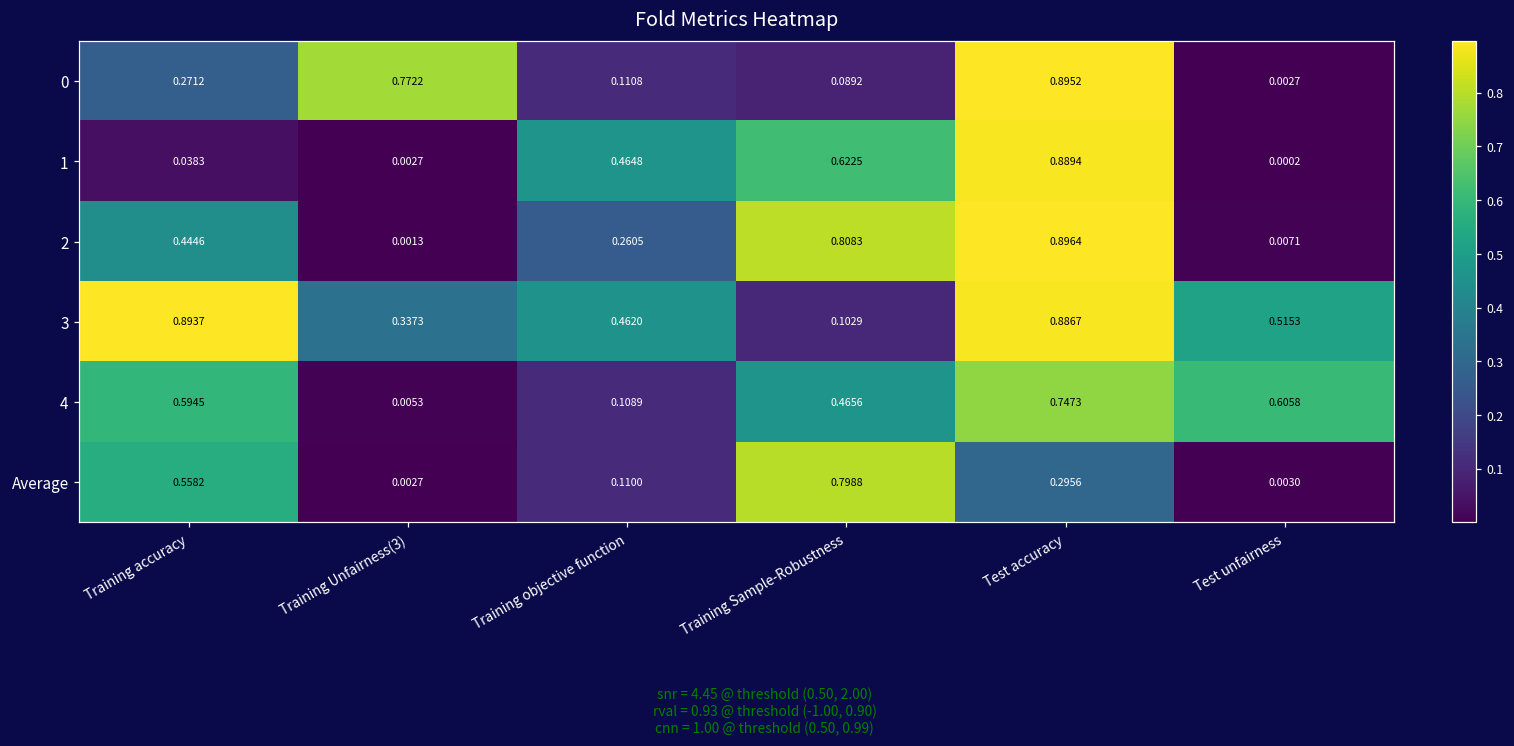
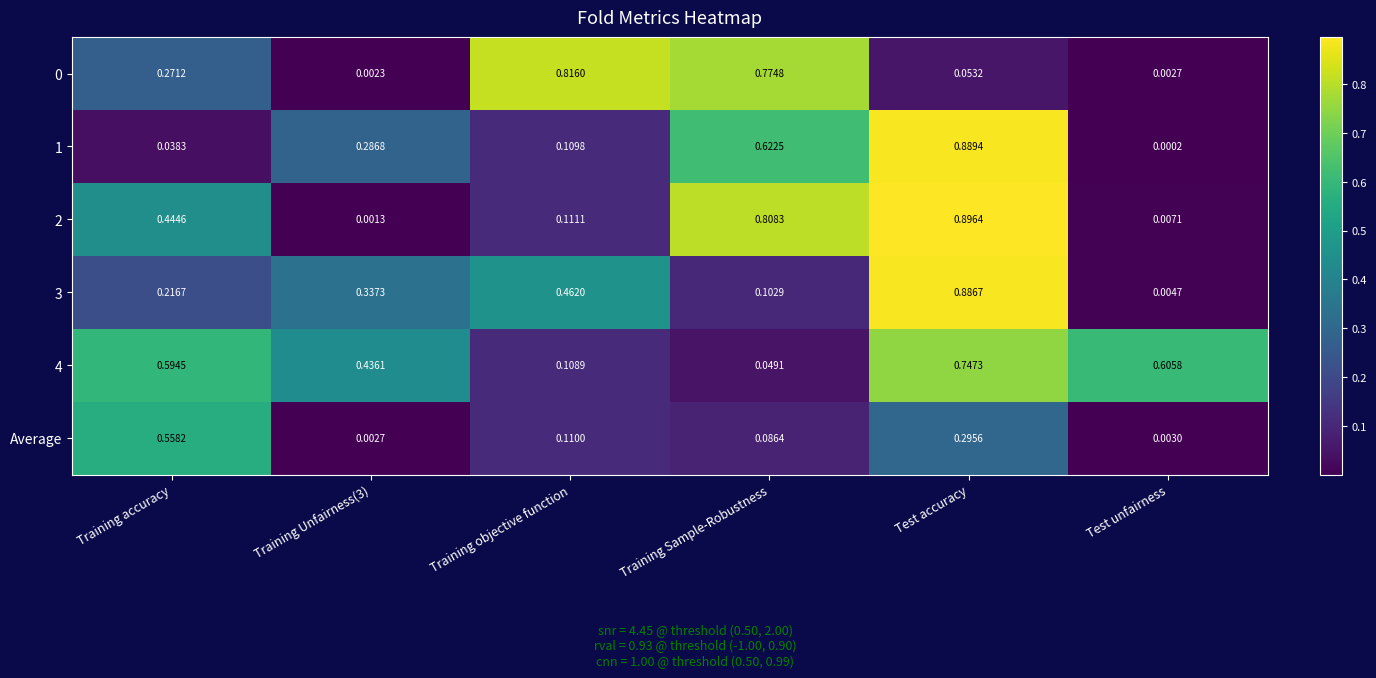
0, Training Unfairness(3): 0.7722 -> 0.0023
0, Training objective function: 0.1108 -> 0.8160
0, Training Sample-Robustness: 0.0892 -> 0.7748
0, Test accuracy: 0.8952 -> 0.0532
1, Training Unfairness(3): 0.0027 -> 0.2868
1, Training objective function: 0.4648 -> 0.1098
2, Training objective function: 0.2605 -> 0.1111
3, Training accuracy: 0.8937 -> 0.2167
3, Test unfairness: 0.5153 -> 0.0047
4, Training Unfairness(3): 0.0053 -> 0.4361
4, Training Sample-Robustness: 0.4656 -> 0.0491
Average, Training Sample-Robustness: 0.7988 -> 0.0864
